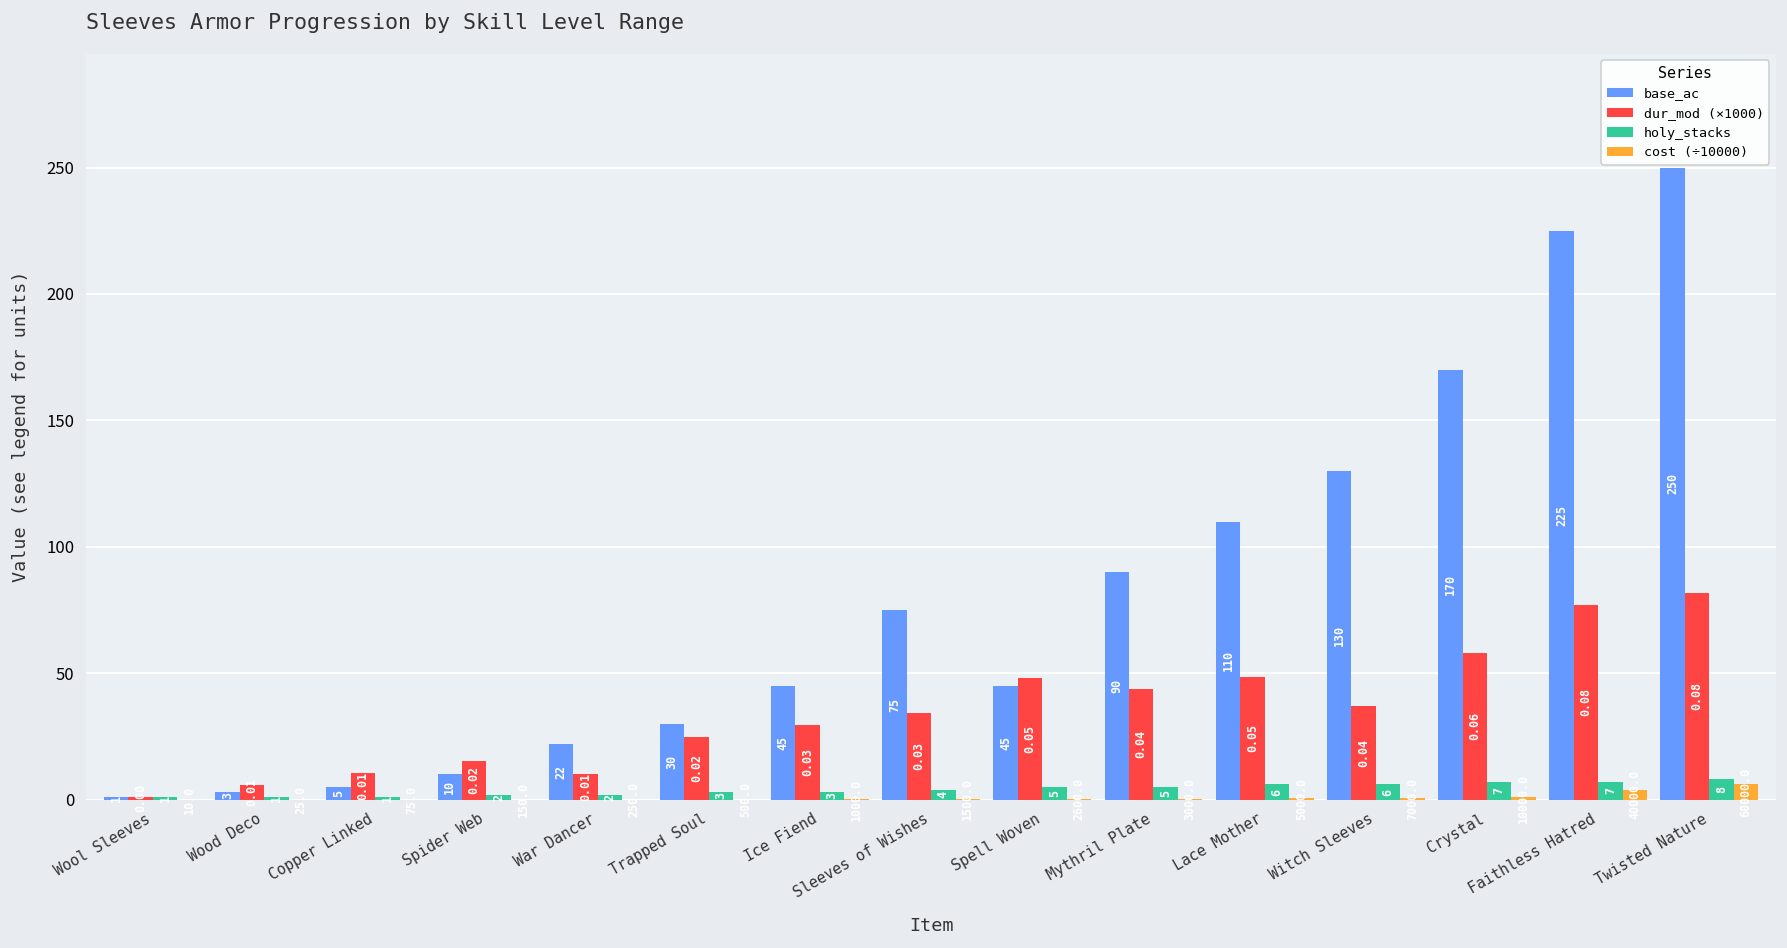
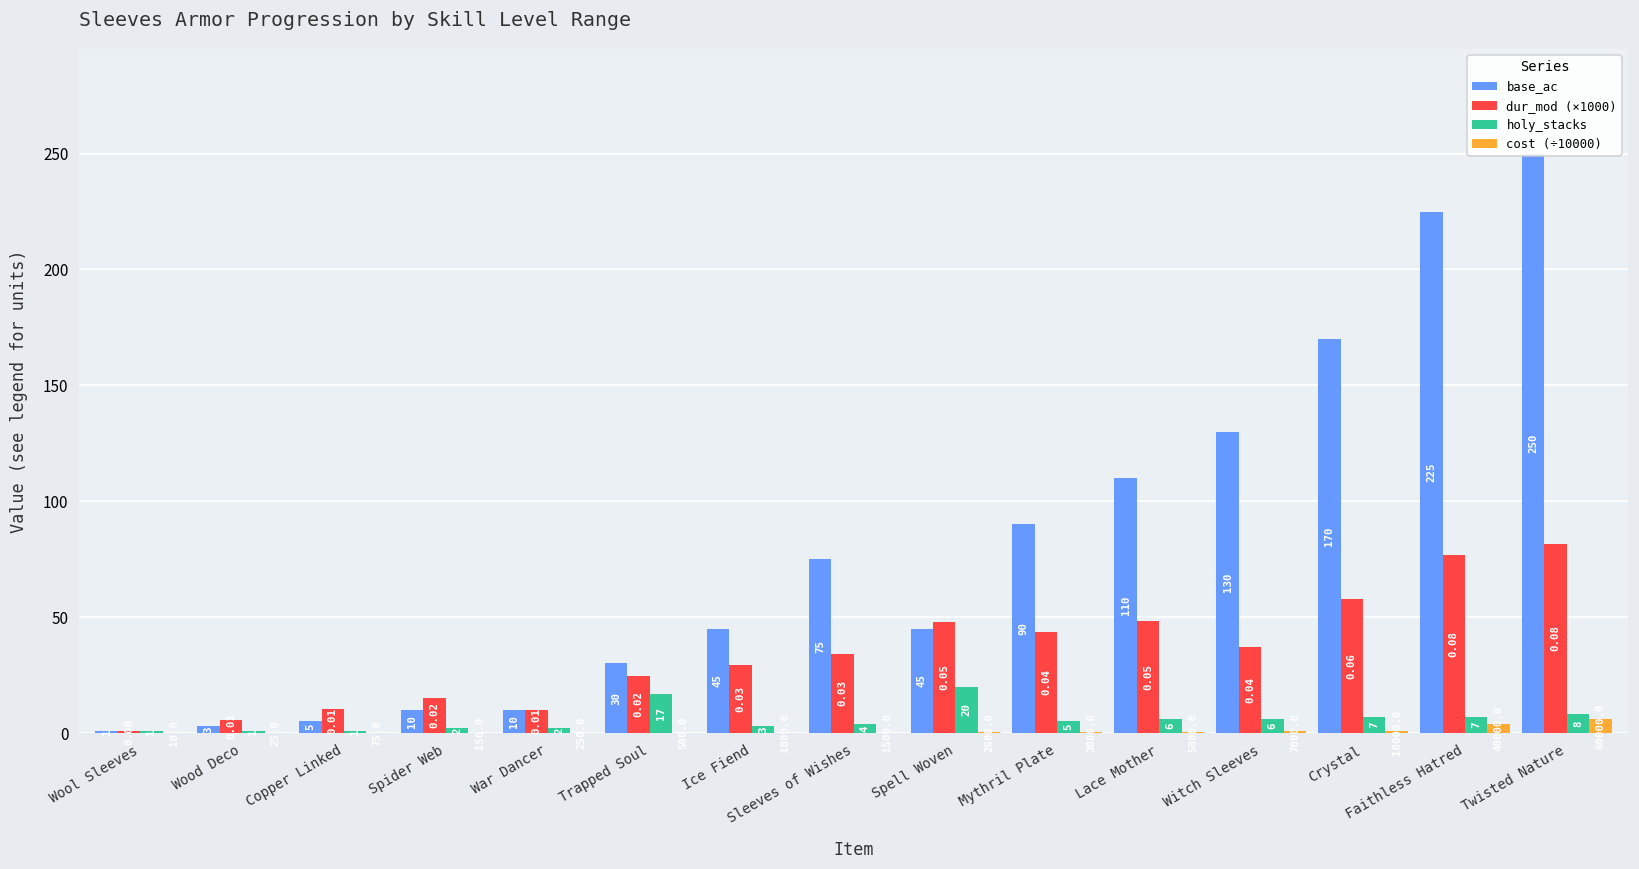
base_ac, War Dancer: 22 -> 10
holy_stacks, Trapped Soul: 3 -> 17
holy_stacks, Spell Woven: 5 -> 20
